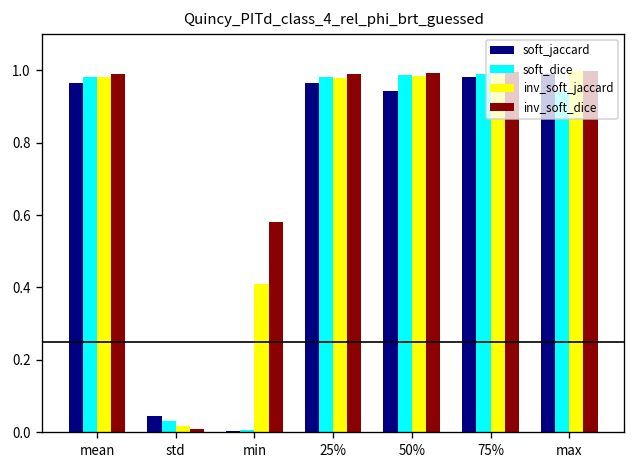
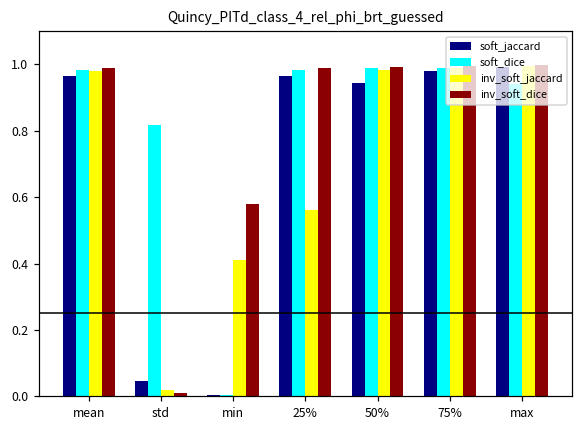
soft_dice, std: 0.03 -> 0.82
inv_soft_jaccard, 25%: 0.98 -> 0.56
